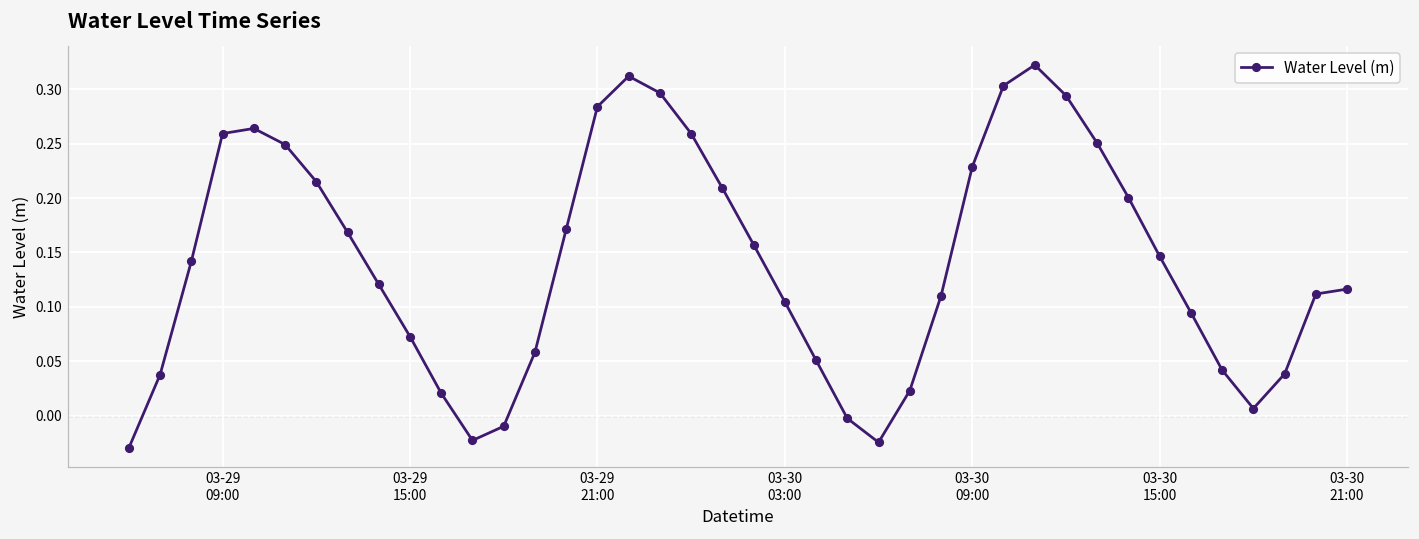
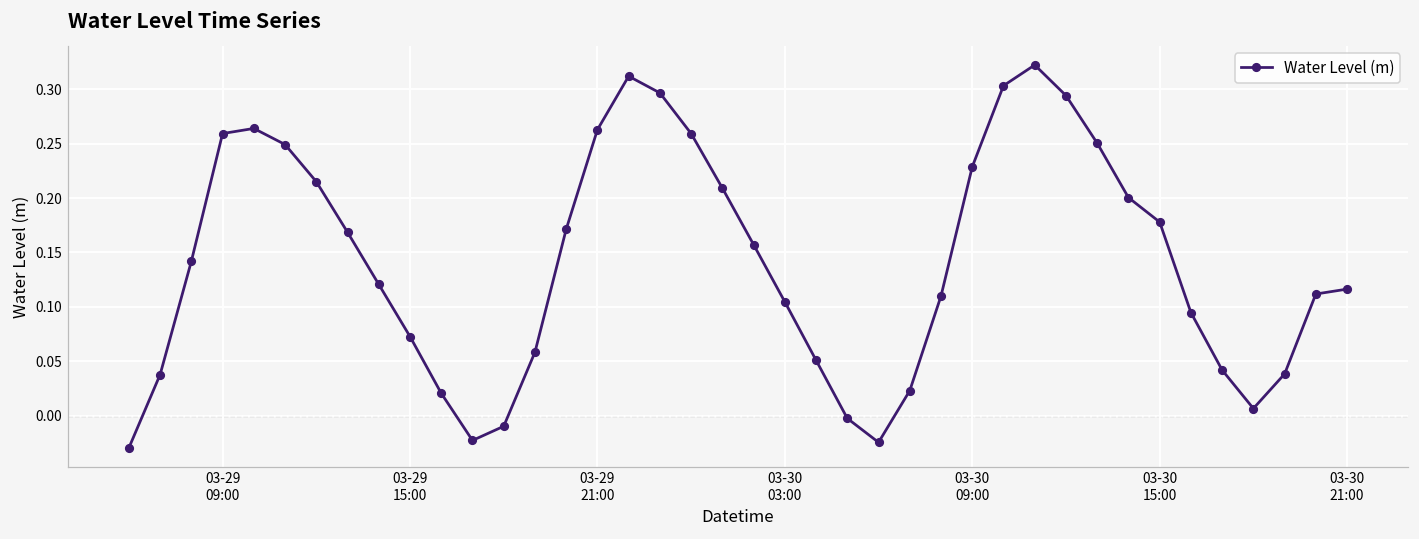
03-29 21:00: 0.28 -> 0.26
03-30 15:00: 0.15 -> 0.18
